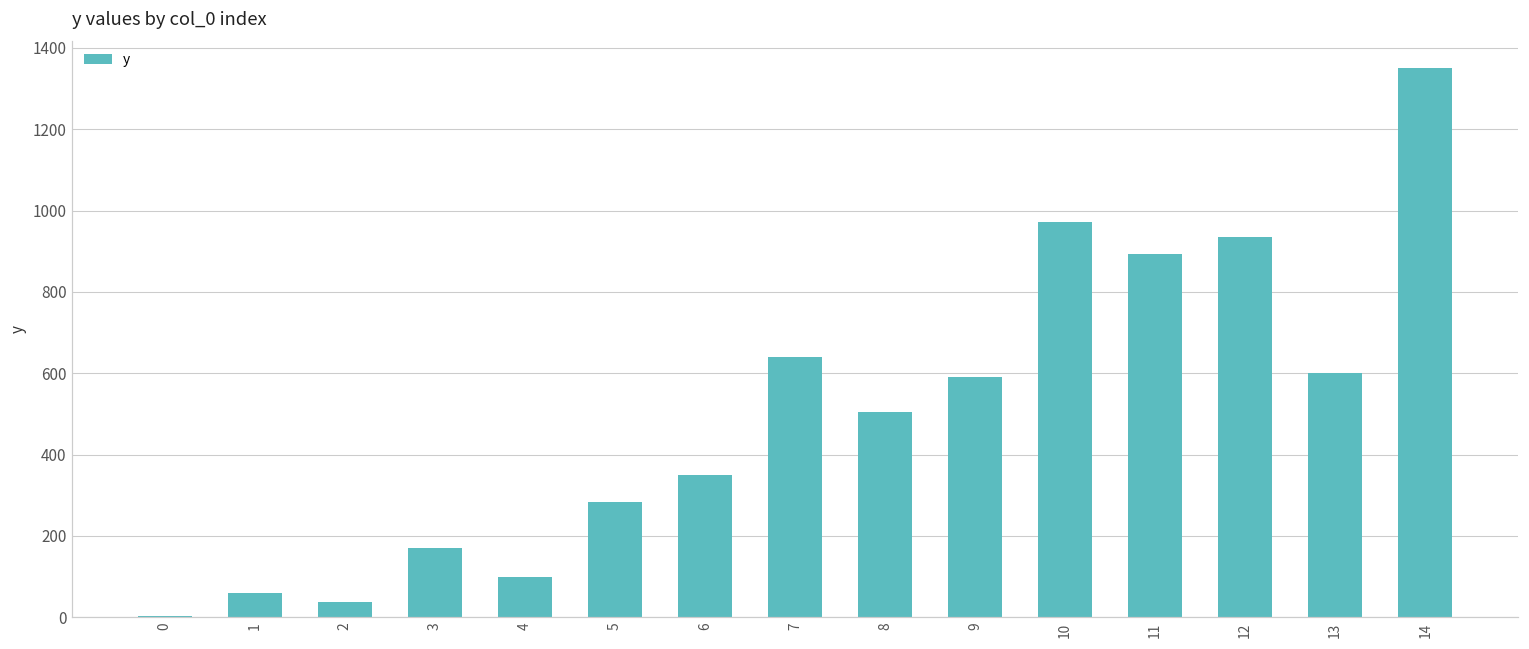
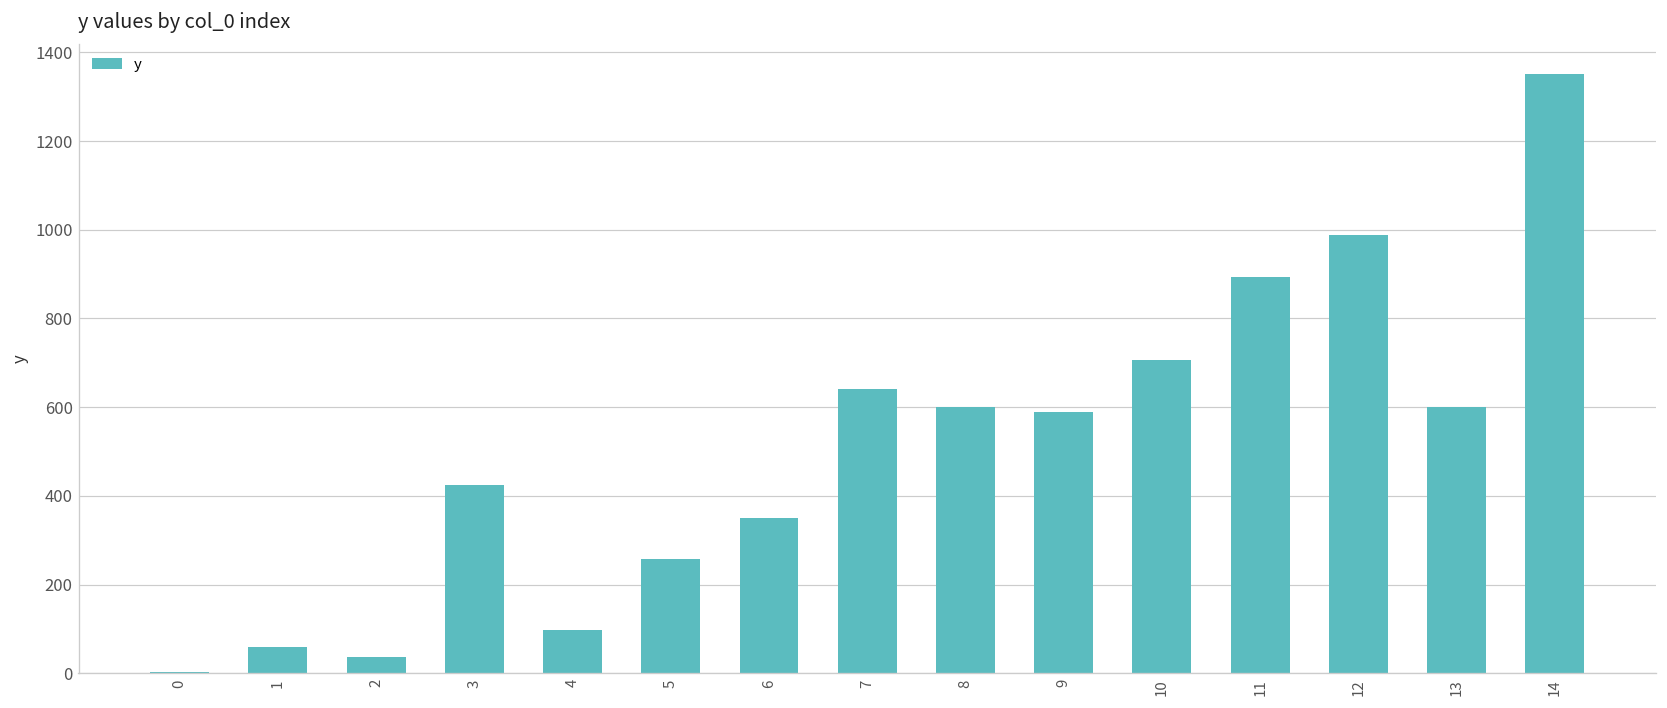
3: 170 -> 420
5: 280 -> 260
8: 500 -> 600
10: 970 -> 710
12: 940 -> 990
